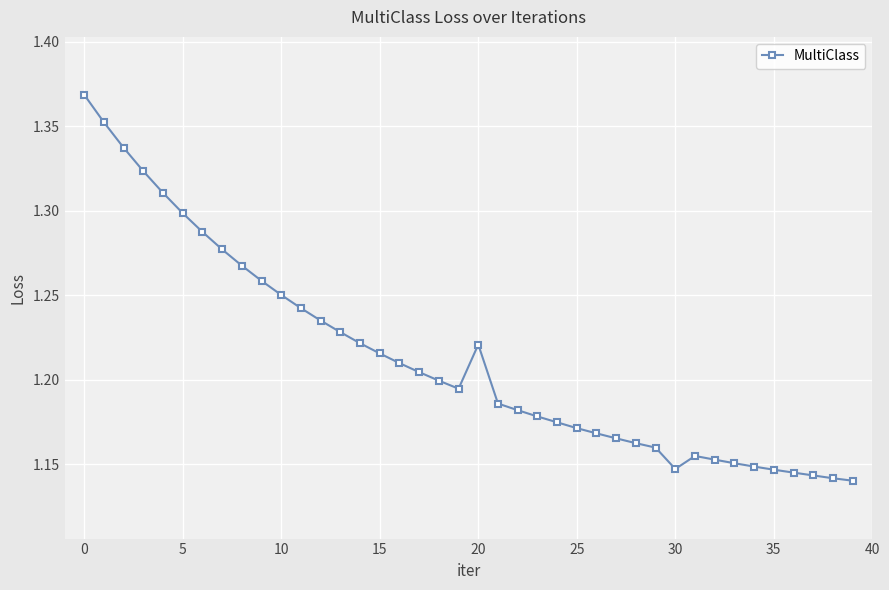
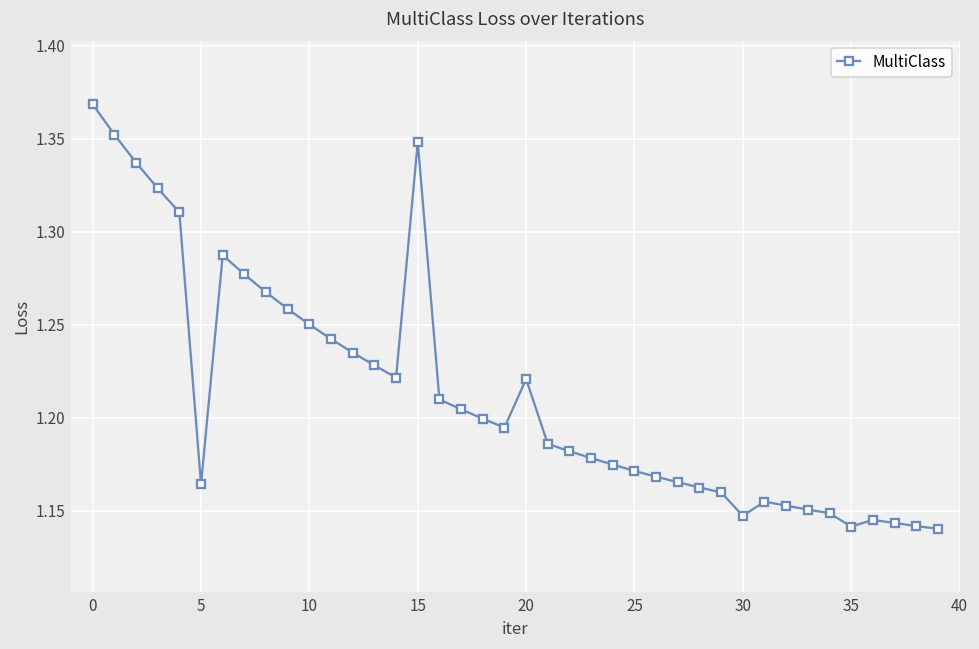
5: 1.299 -> 1.164
15: 1.216 -> 1.348
35: 1.147 -> 1.141
